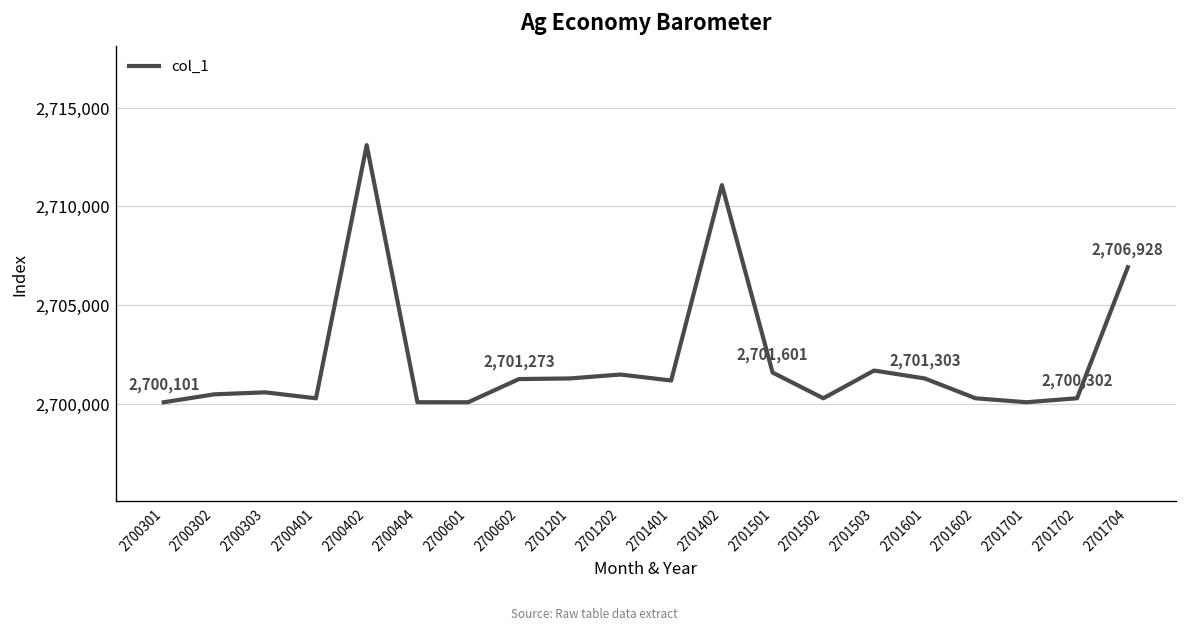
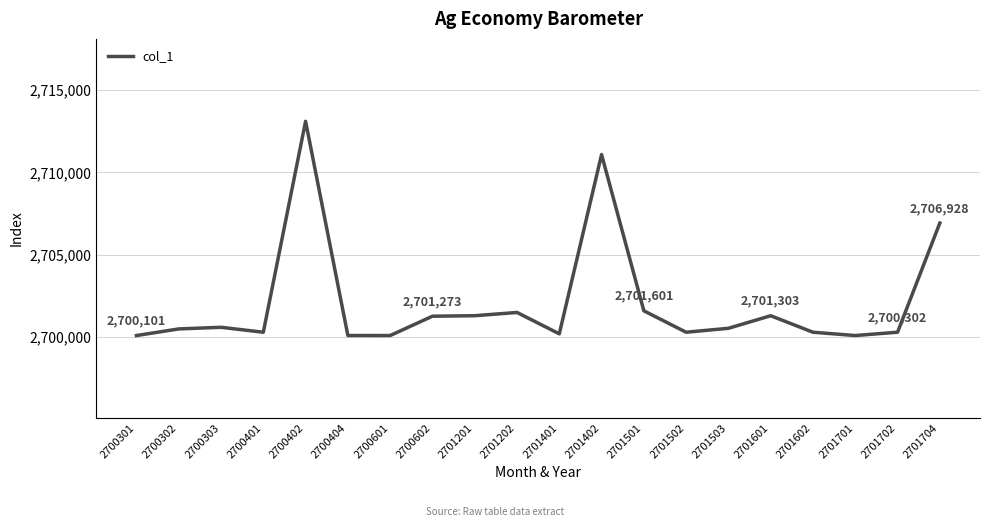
2701401: 2,701,200 -> 2,700,200
2701503: 2,701,700 -> 2,700,500
